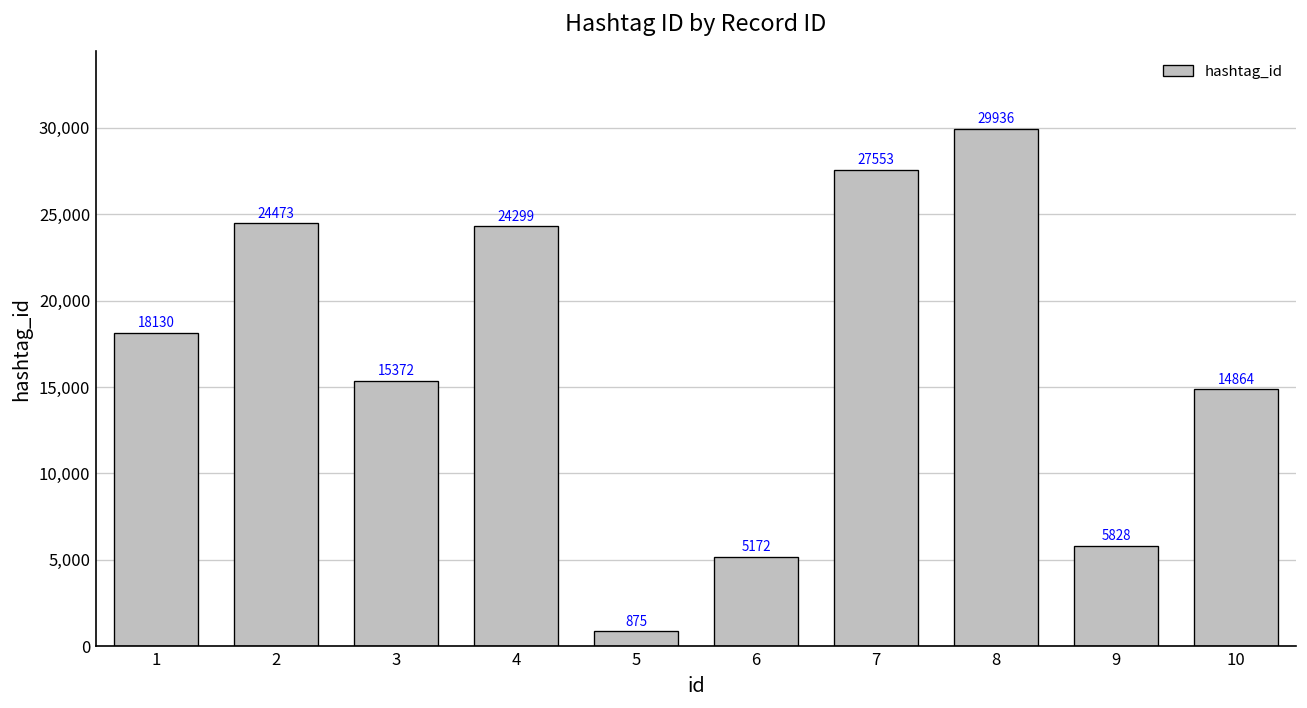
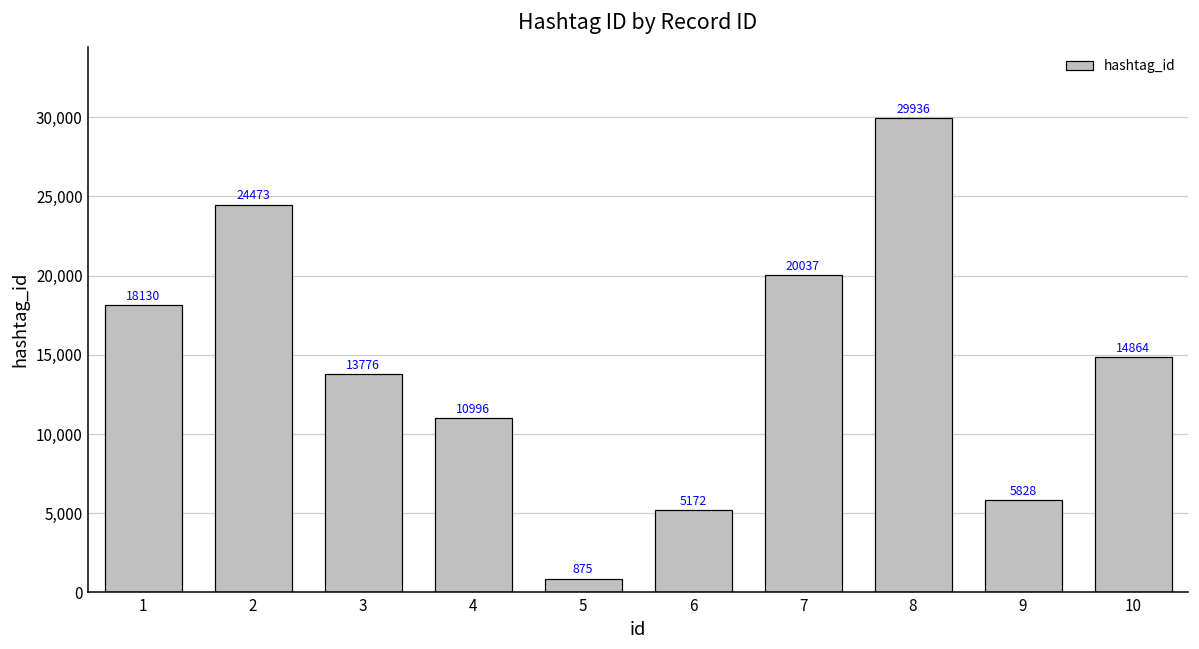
3: 15372 -> 13776
4: 24299 -> 10996
7: 27553 -> 20037
